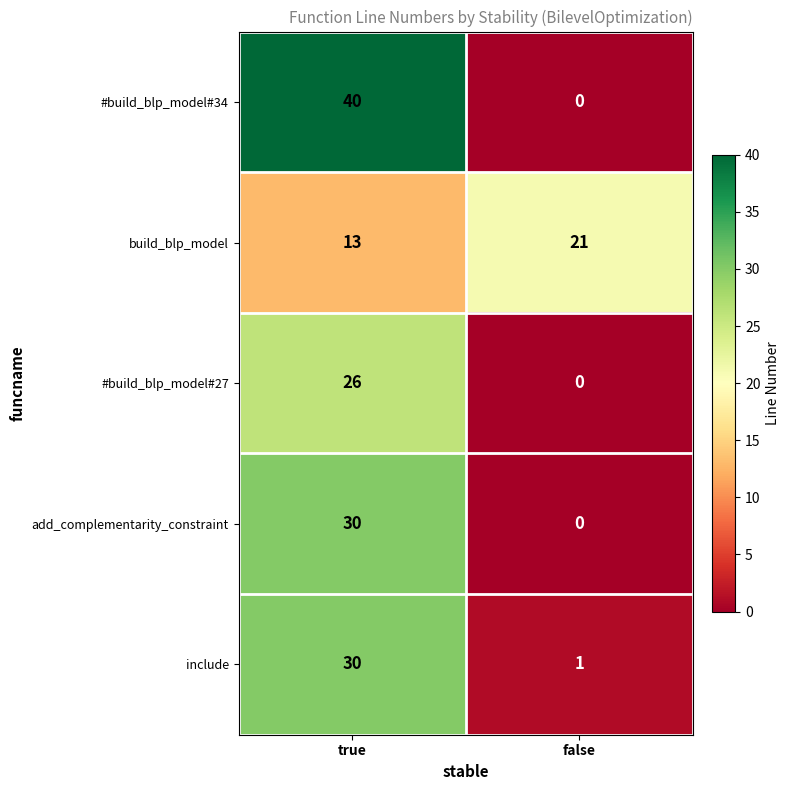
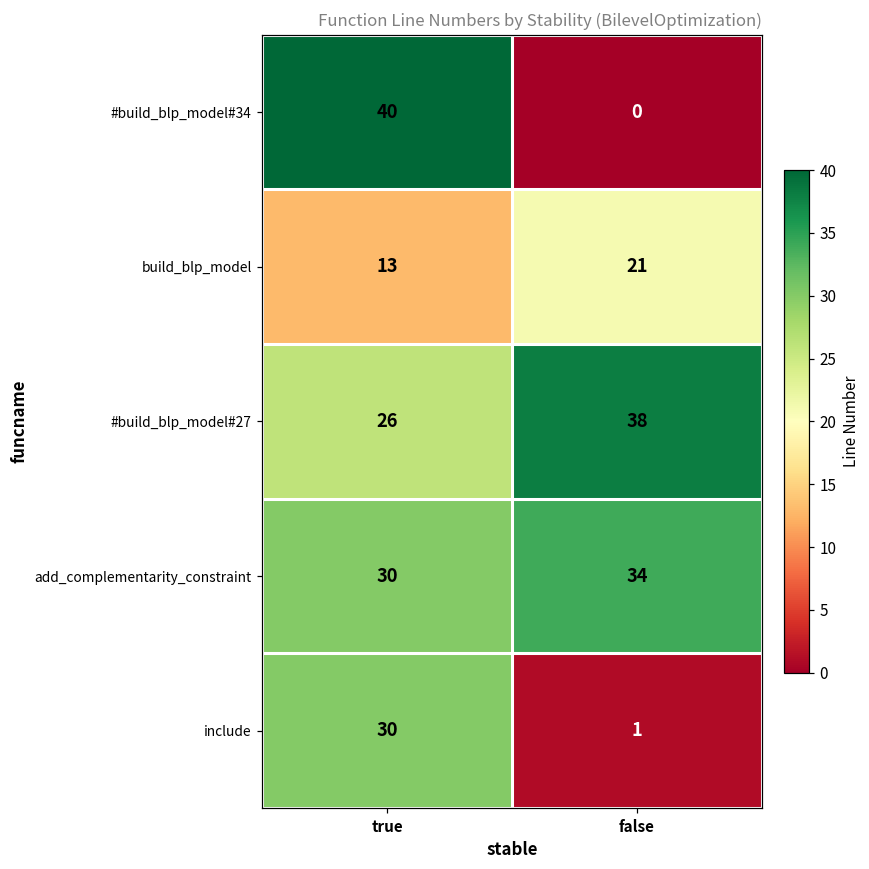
#build_blp_model#27, false: 0 -> 38
add_complementarity_constraint, false: 0 -> 34
